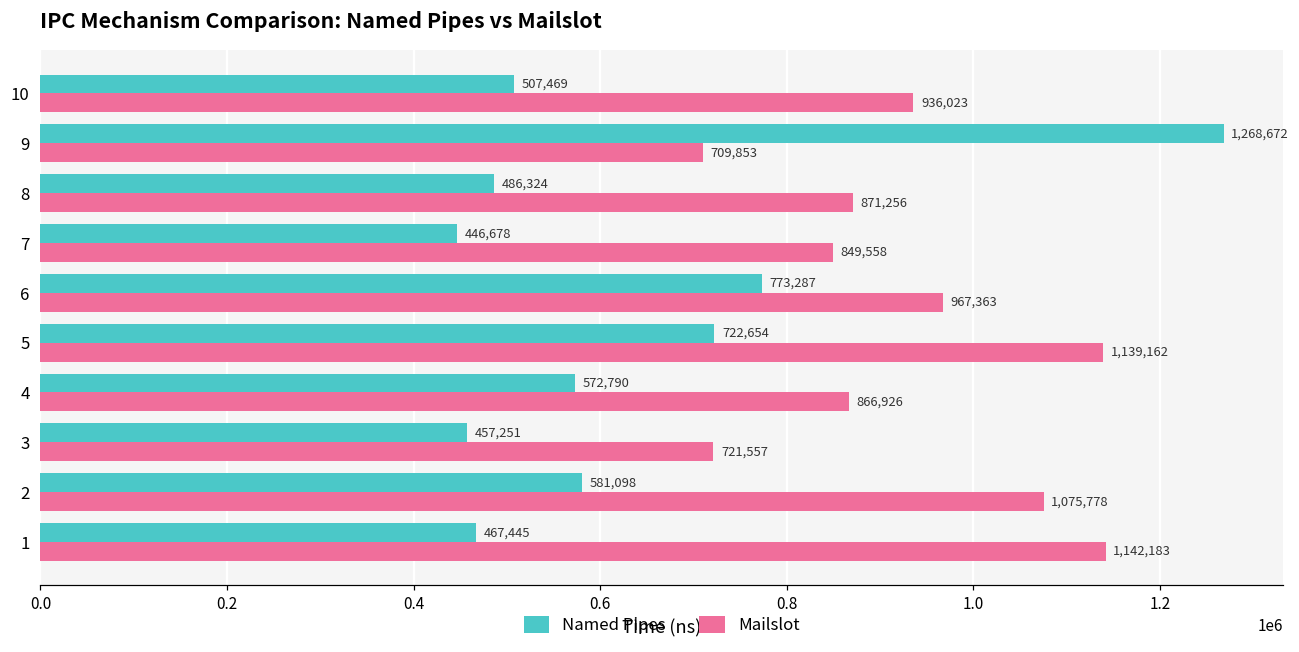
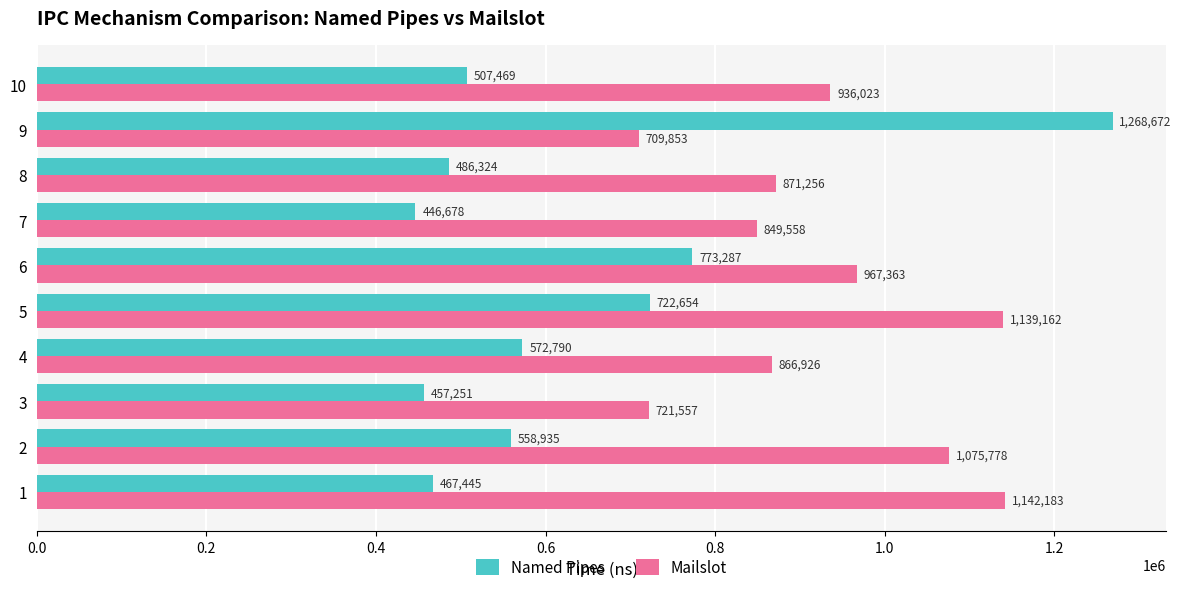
Named Pipes, 2: 581,098 -> 558,935
